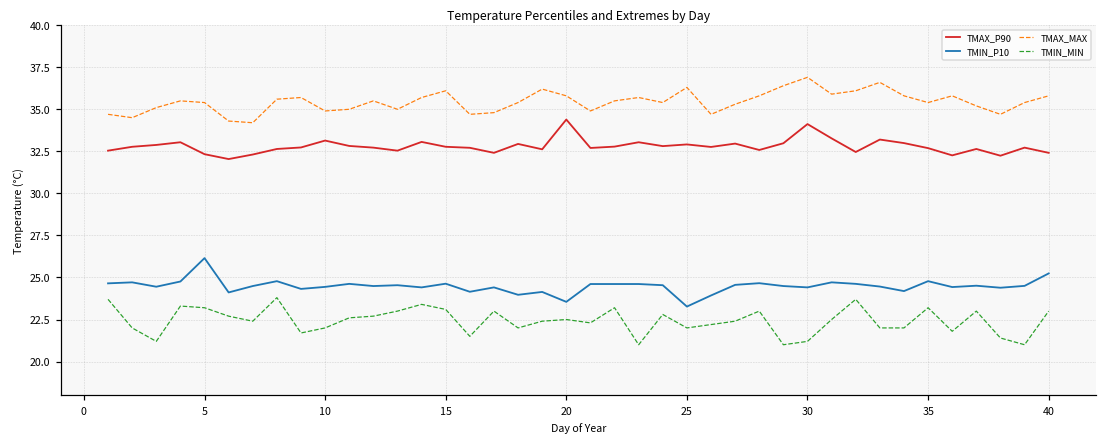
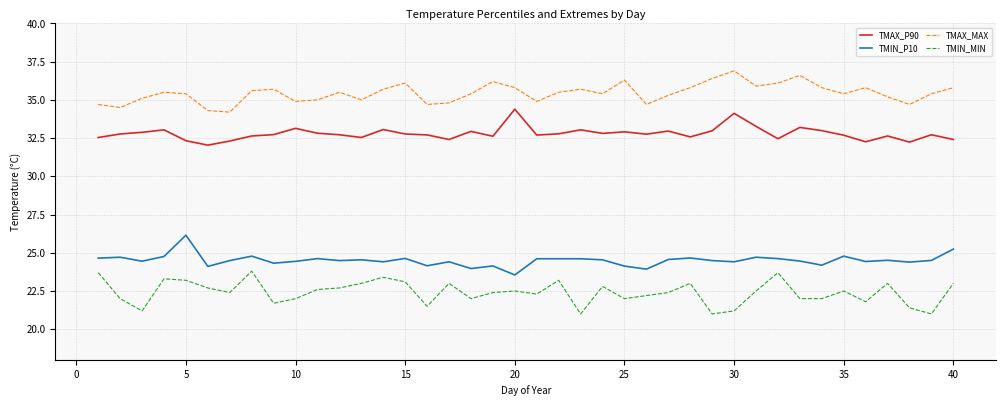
TMIN_P10, 25: 23.3 -> 24.1
TMIN_MIN, 35: 23.2 -> 22.5
